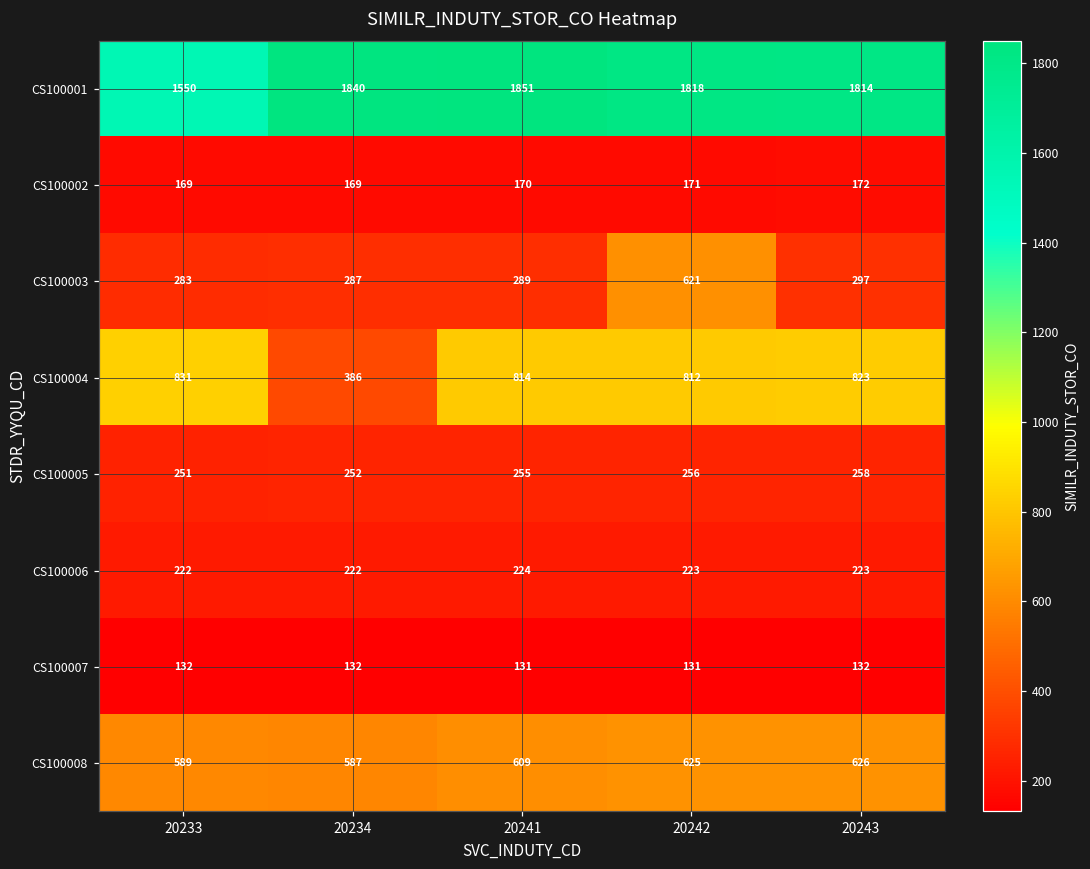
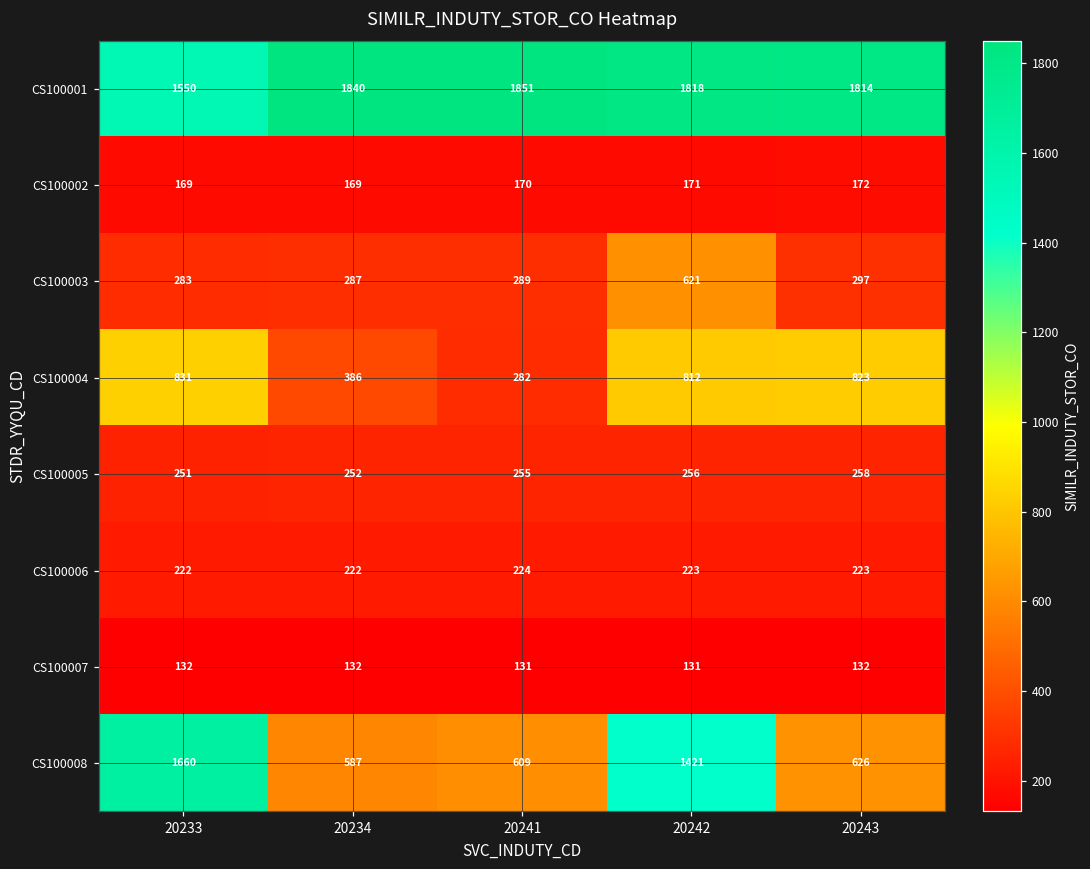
CS100004, 20241: 814 -> 282
CS100008, 20233: 589 -> 1660
CS100008, 20242: 625 -> 1421
